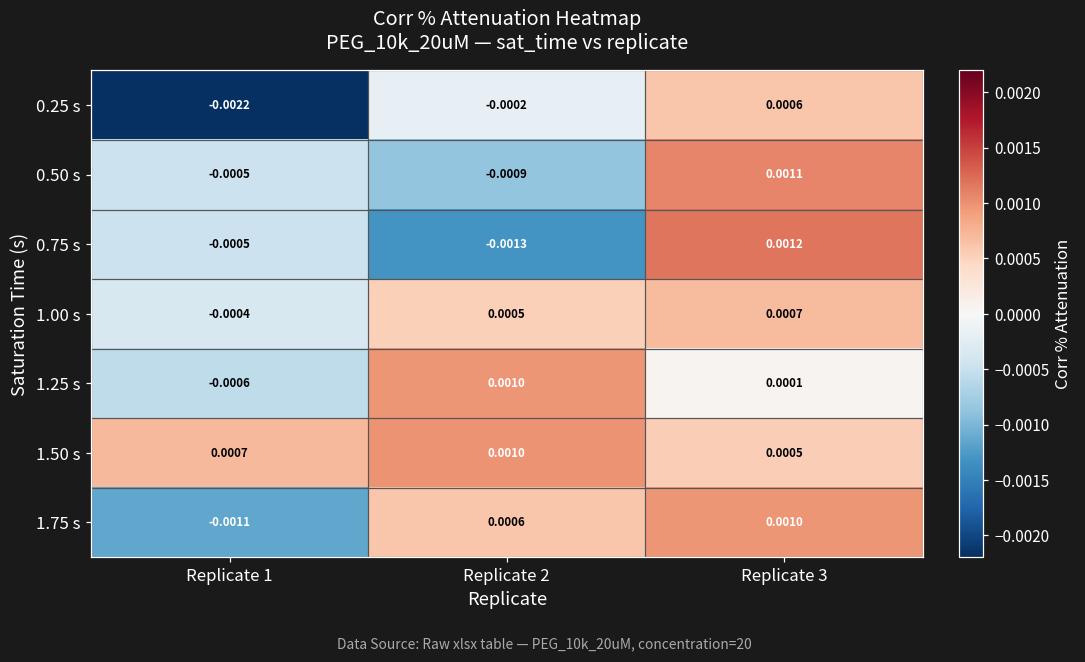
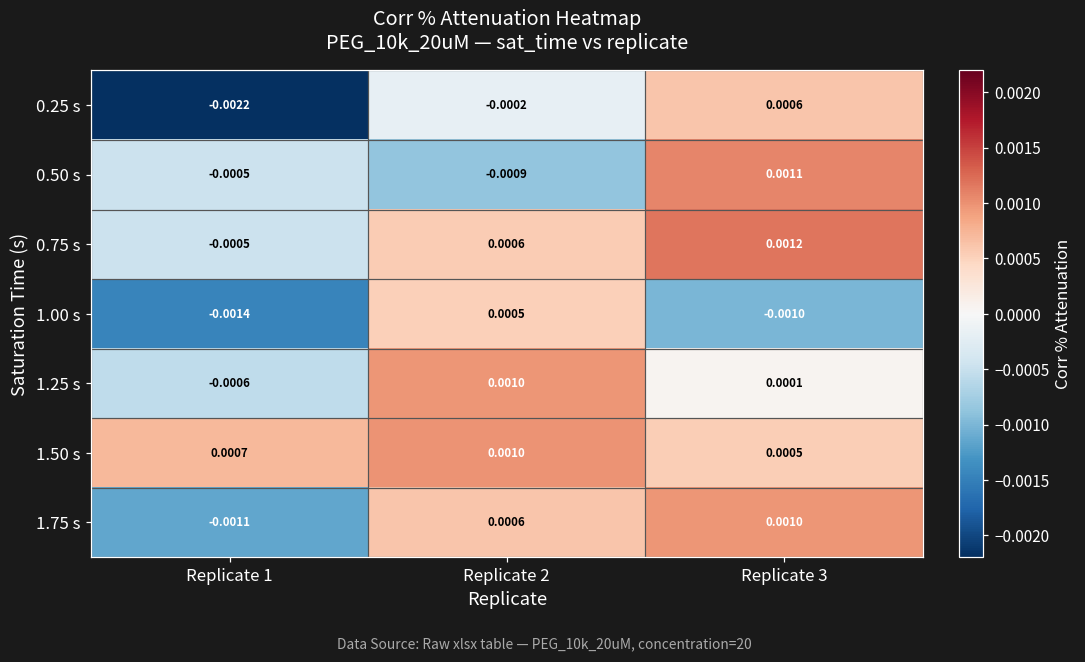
0.75 s, Replicate 2: -0.0013 -> 0.0006
1.00 s, Replicate 1: -0.0004 -> -0.0014
1.00 s, Replicate 3: 0.0007 -> -0.0010
